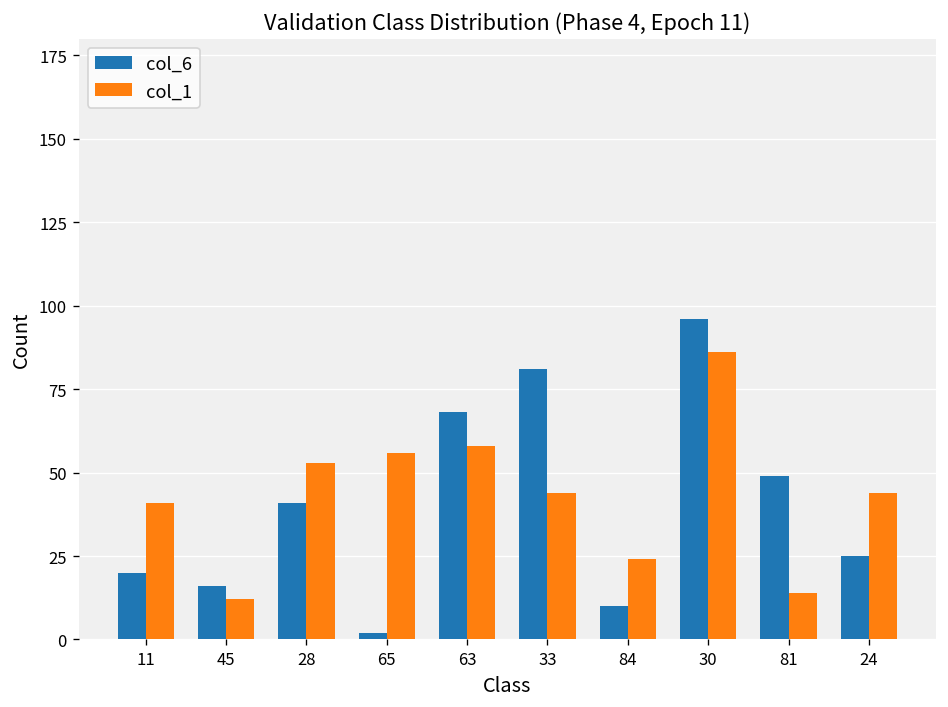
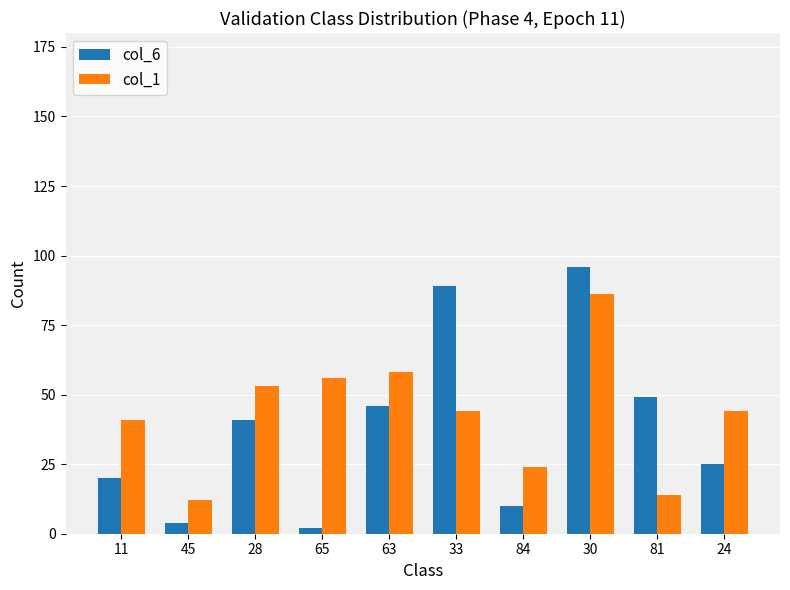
col_6, 45: 16 -> 4
col_6, 63: 68 -> 46
col_6, 33: 81 -> 89
